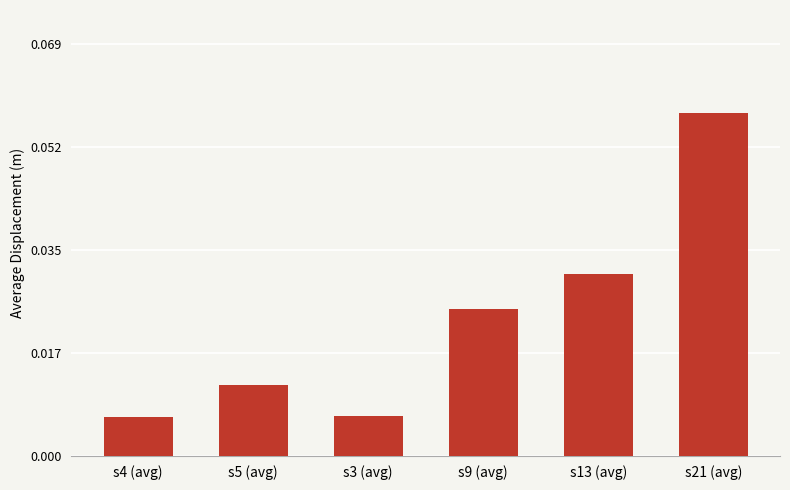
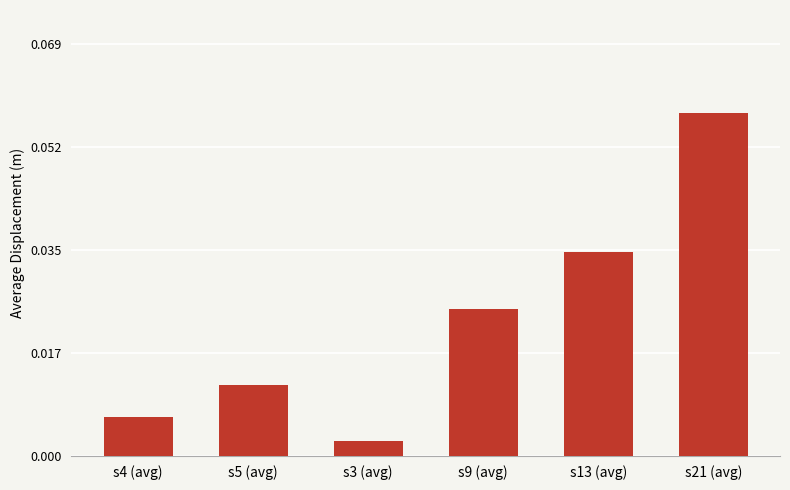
s3 (avg): 0.007 -> 0.003
s13 (avg): 0.031 -> 0.034
